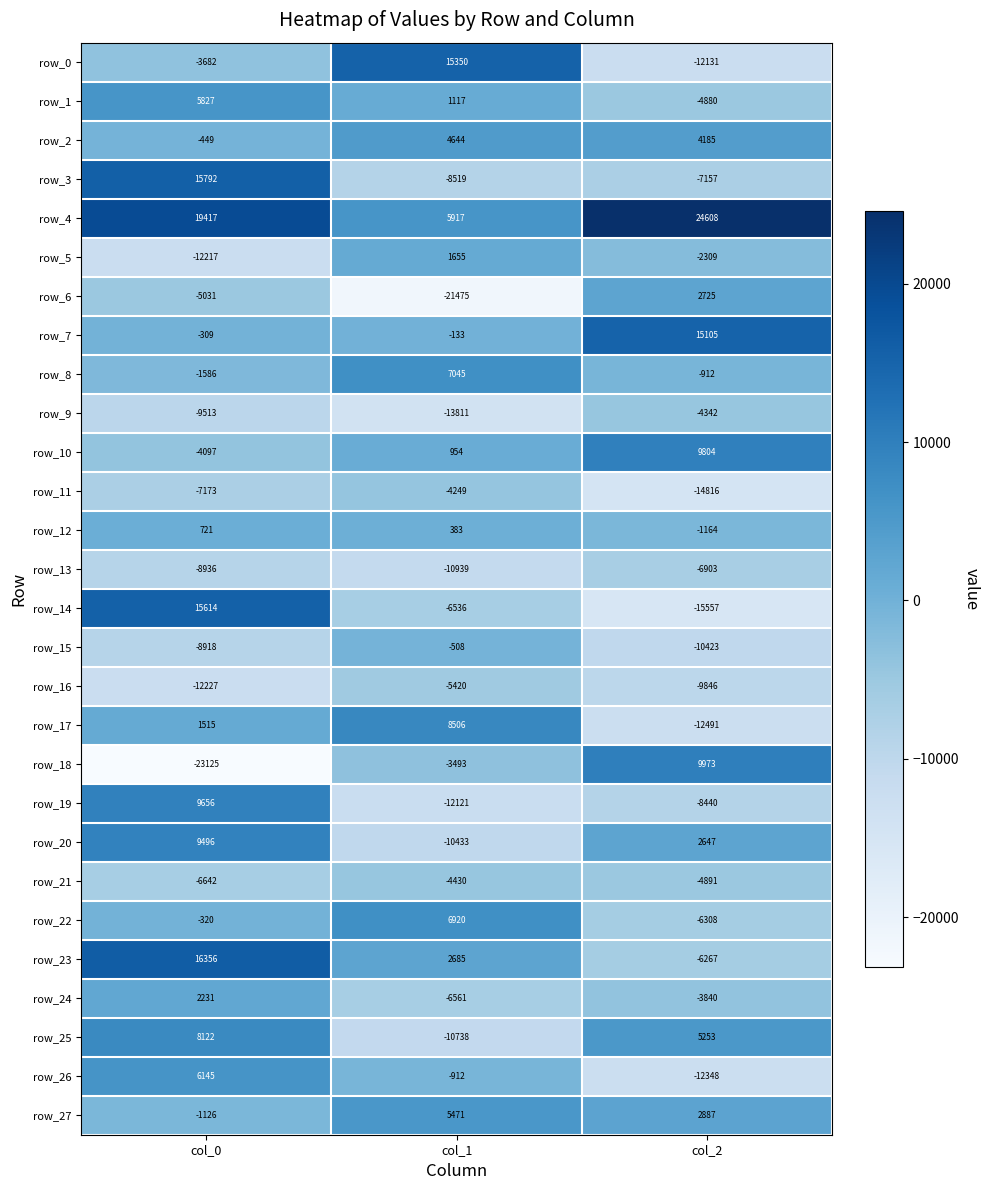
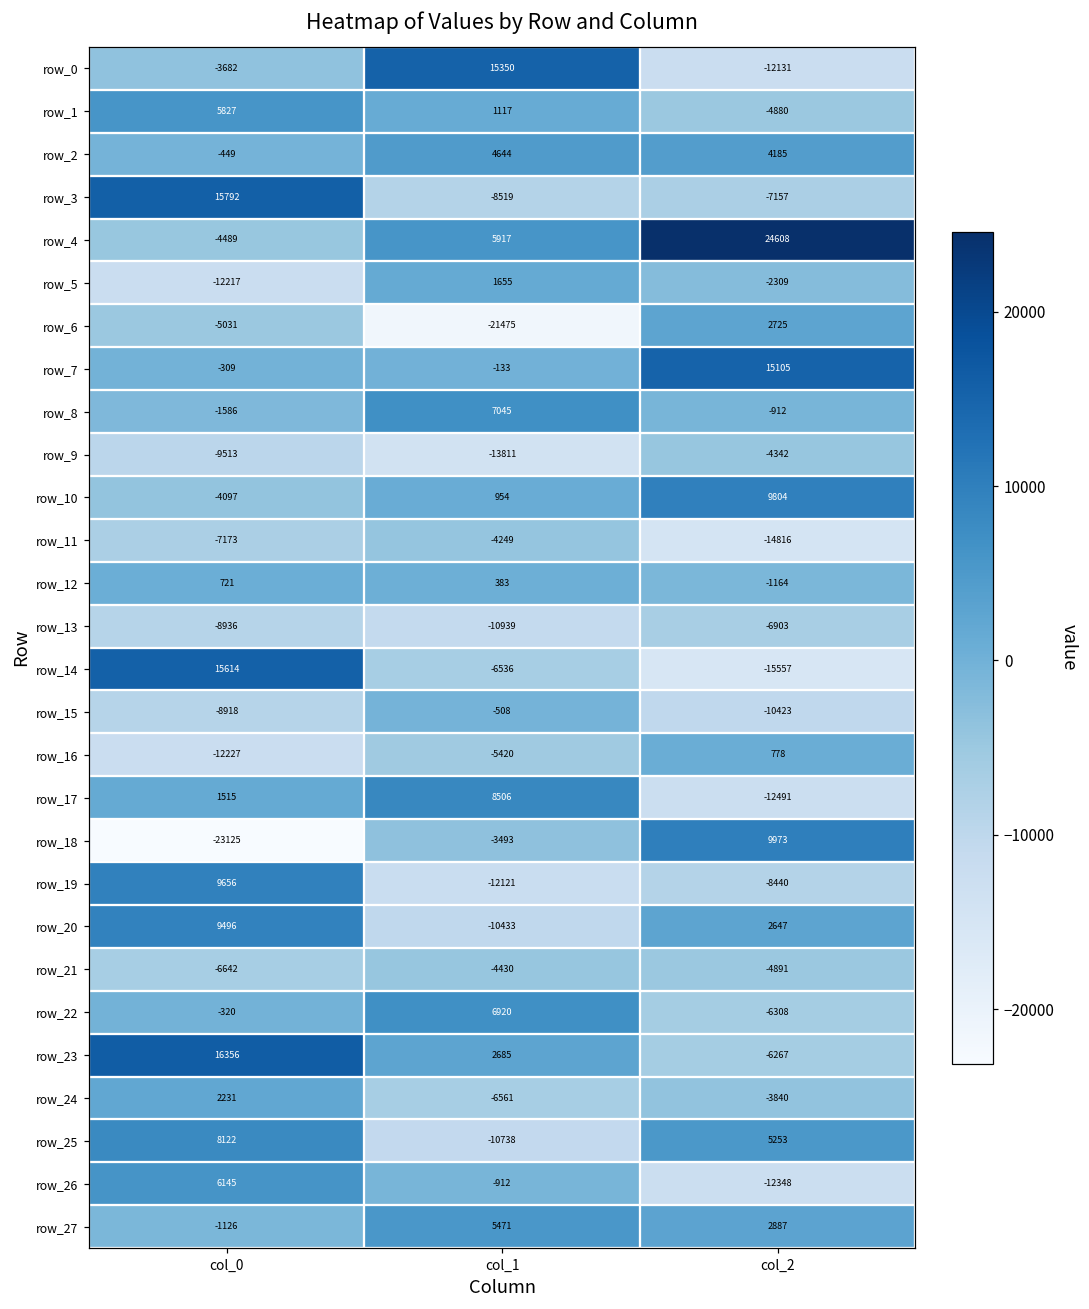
row_4, col_0: 19417 -> -4489
row_16, col_2: -9846 -> 778
